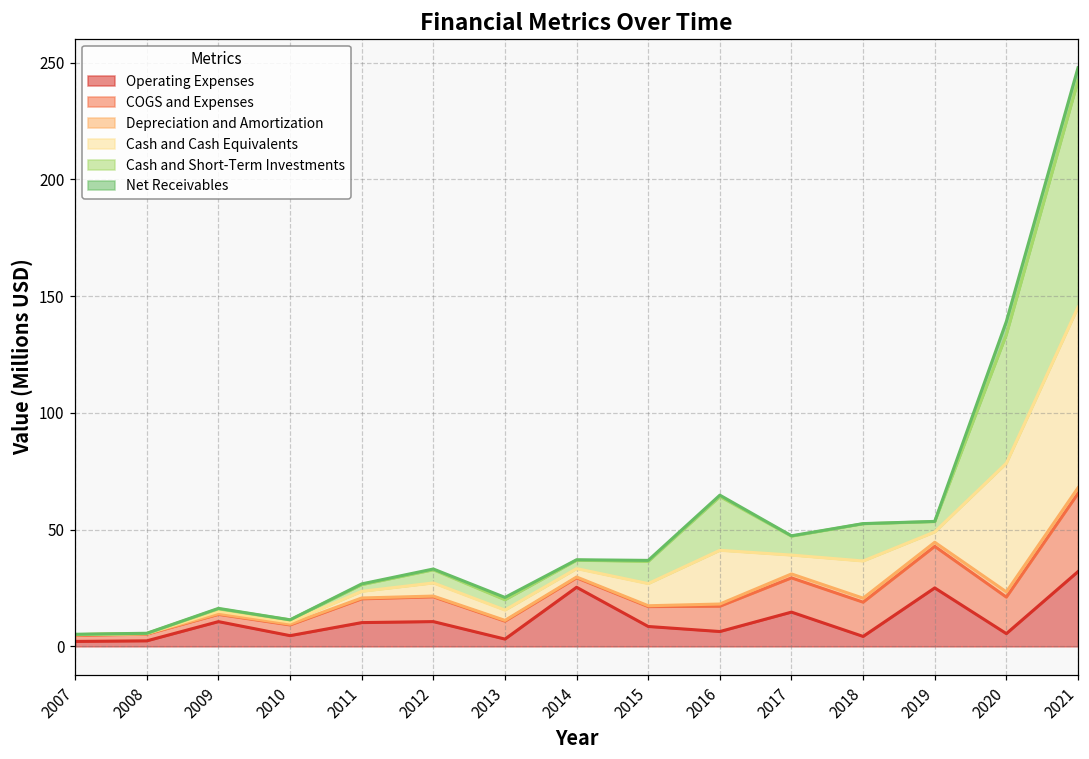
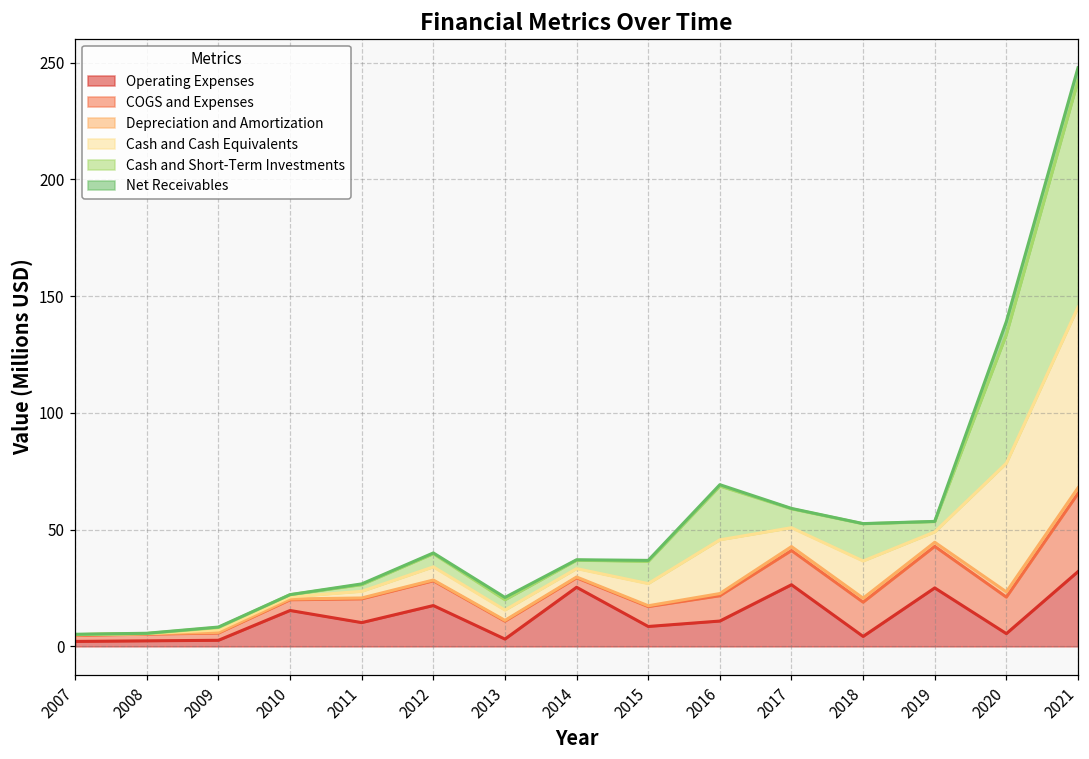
Operating Expenses, 2009: 11 -> 3
Operating Expenses, 2010: 5 -> 15
Operating Expenses, 2012: 11 -> 17
Operating Expenses, 2016: 6 -> 11
Operating Expenses, 2017: 15 -> 26
